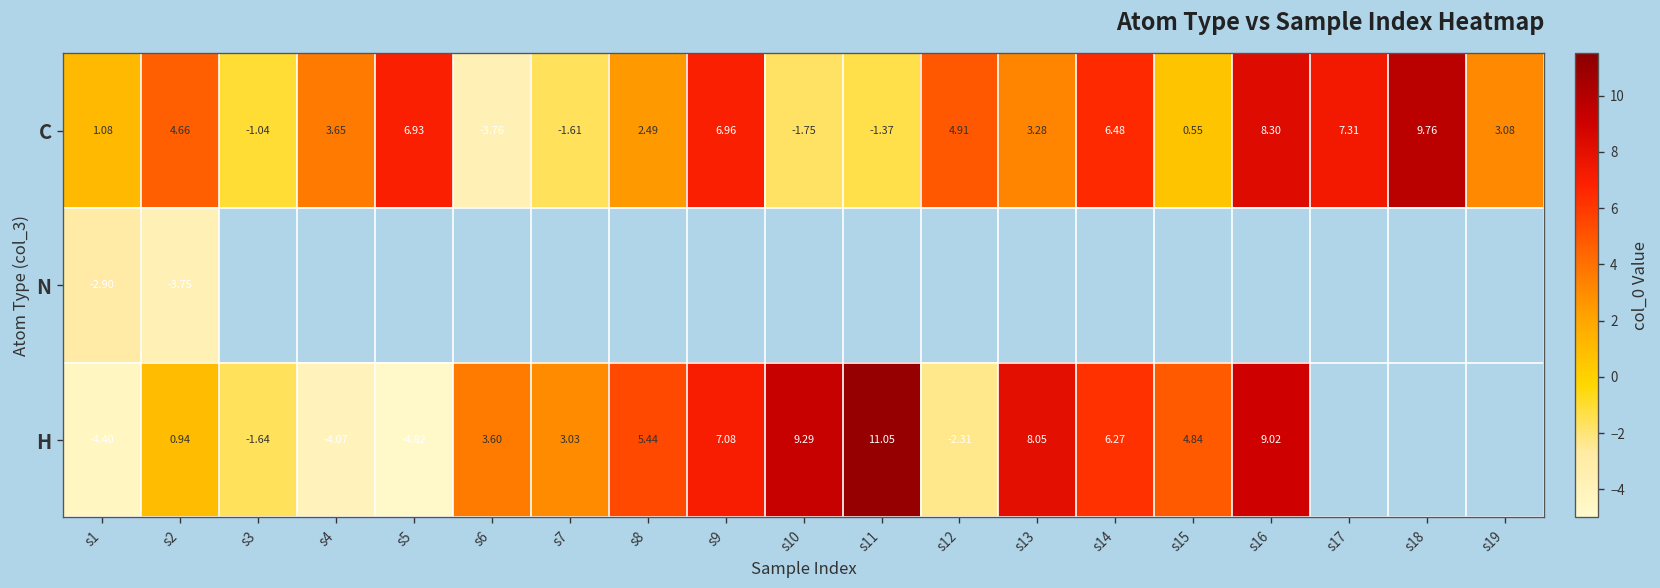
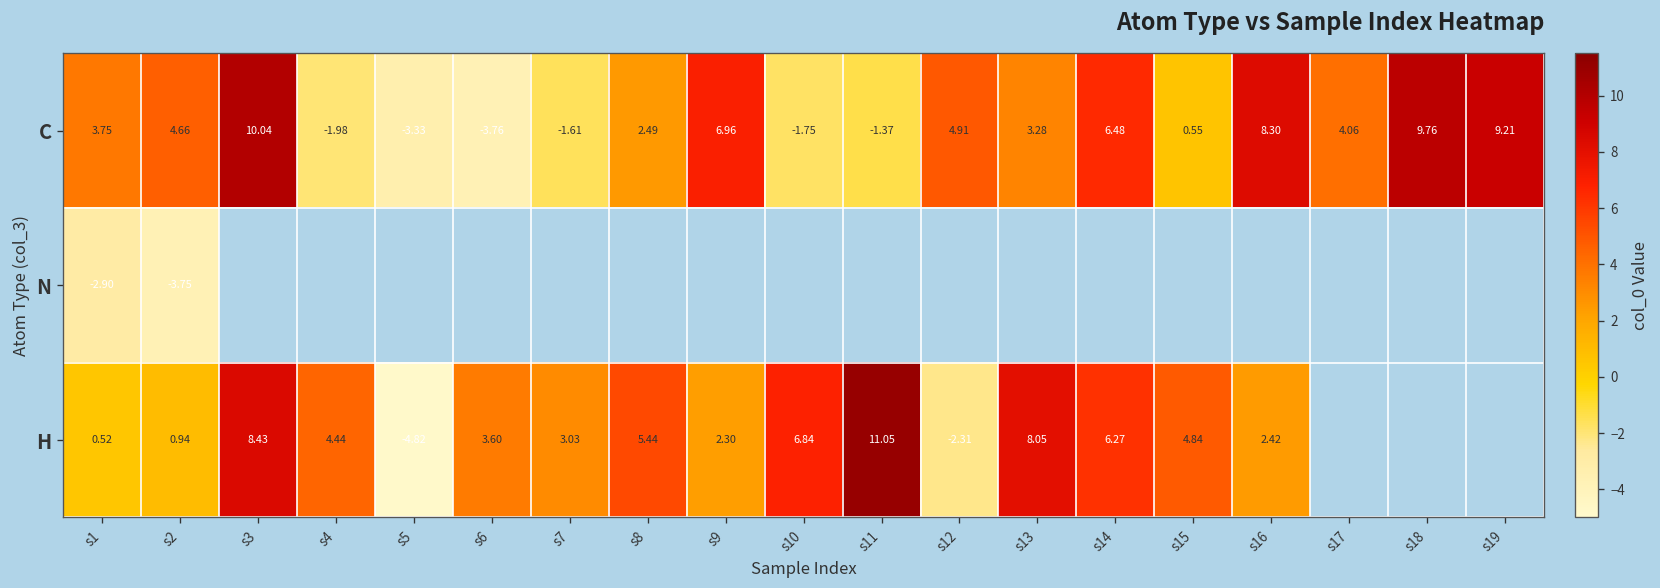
C, s1: 1.08 -> 3.75
C, s3: -1.04 -> 10.04
C, s4: 3.65 -> -1.98
C, s5: 6.93 -> -3.33
C, s17: 7.31 -> 4.06
C, s19: 3.08 -> 9.21
H, s1: -4.40 -> 0.52
H, s3: -1.64 -> 8.43
H, s4: -4.07 -> 4.44
H, s9: 7.08 -> 2.30
H, s10: 9.29 -> 6.84
H, s16: 9.02 -> 2.42
